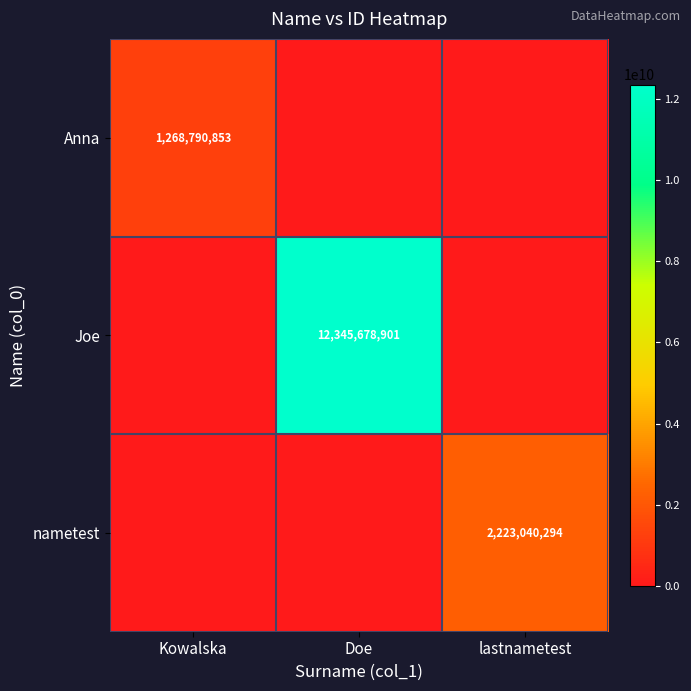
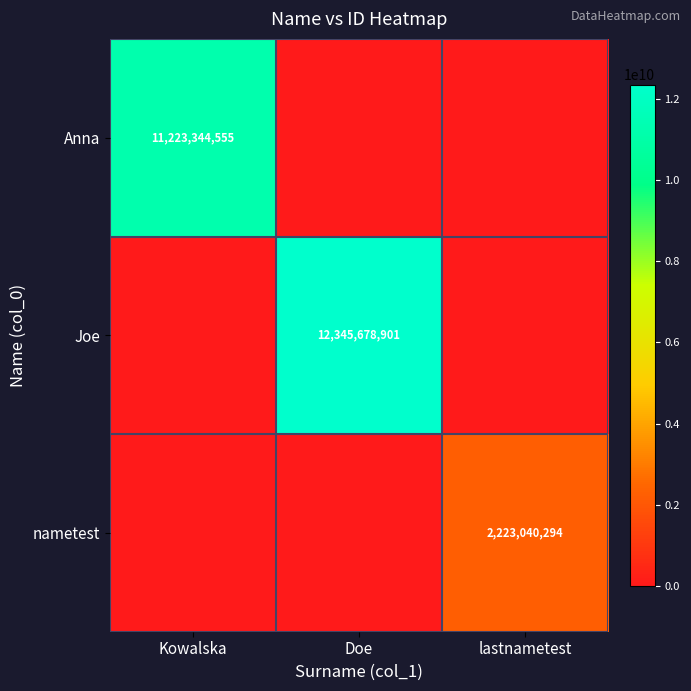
Anna, Kowalska: 1,268,790,853 -> 11,223,344,555
